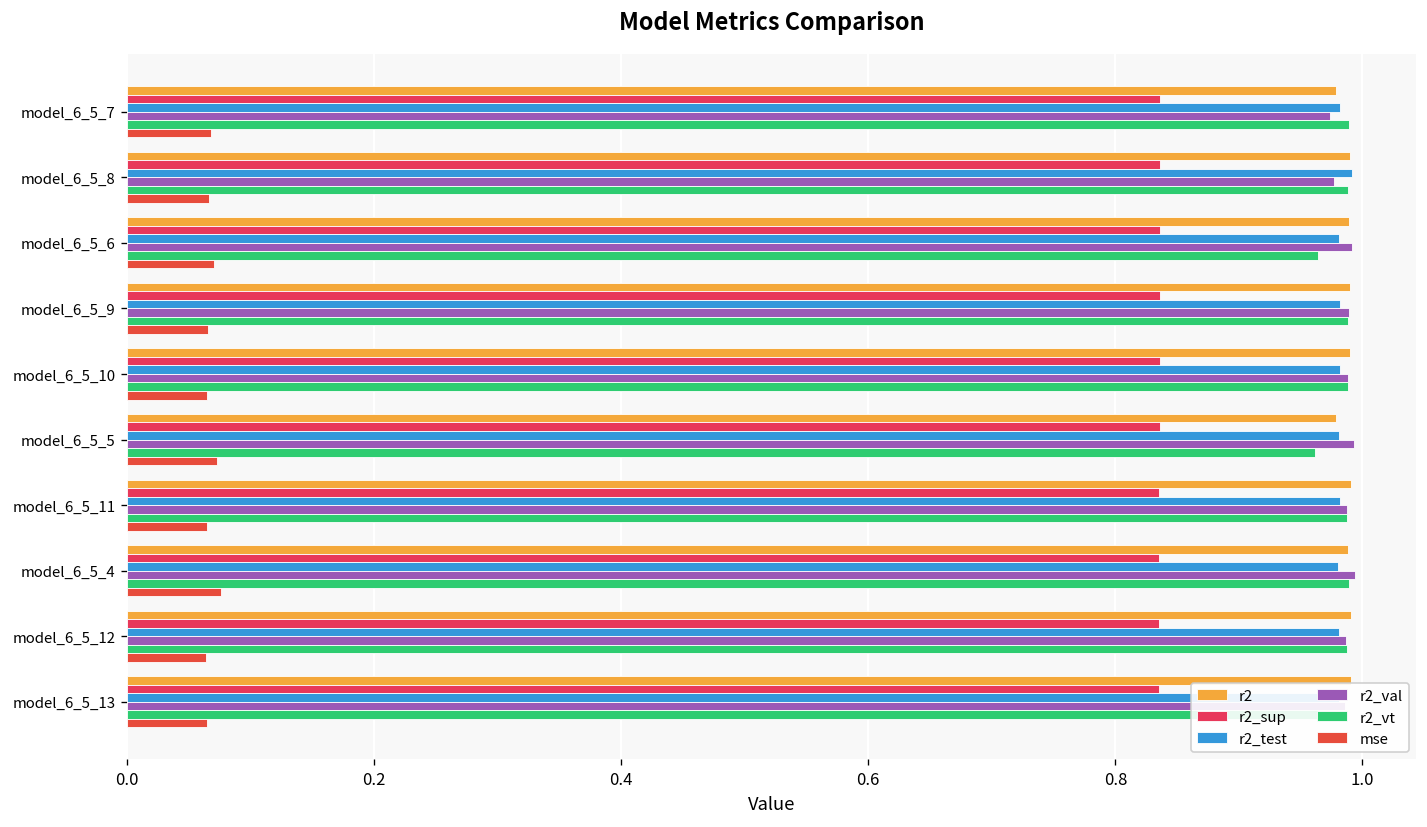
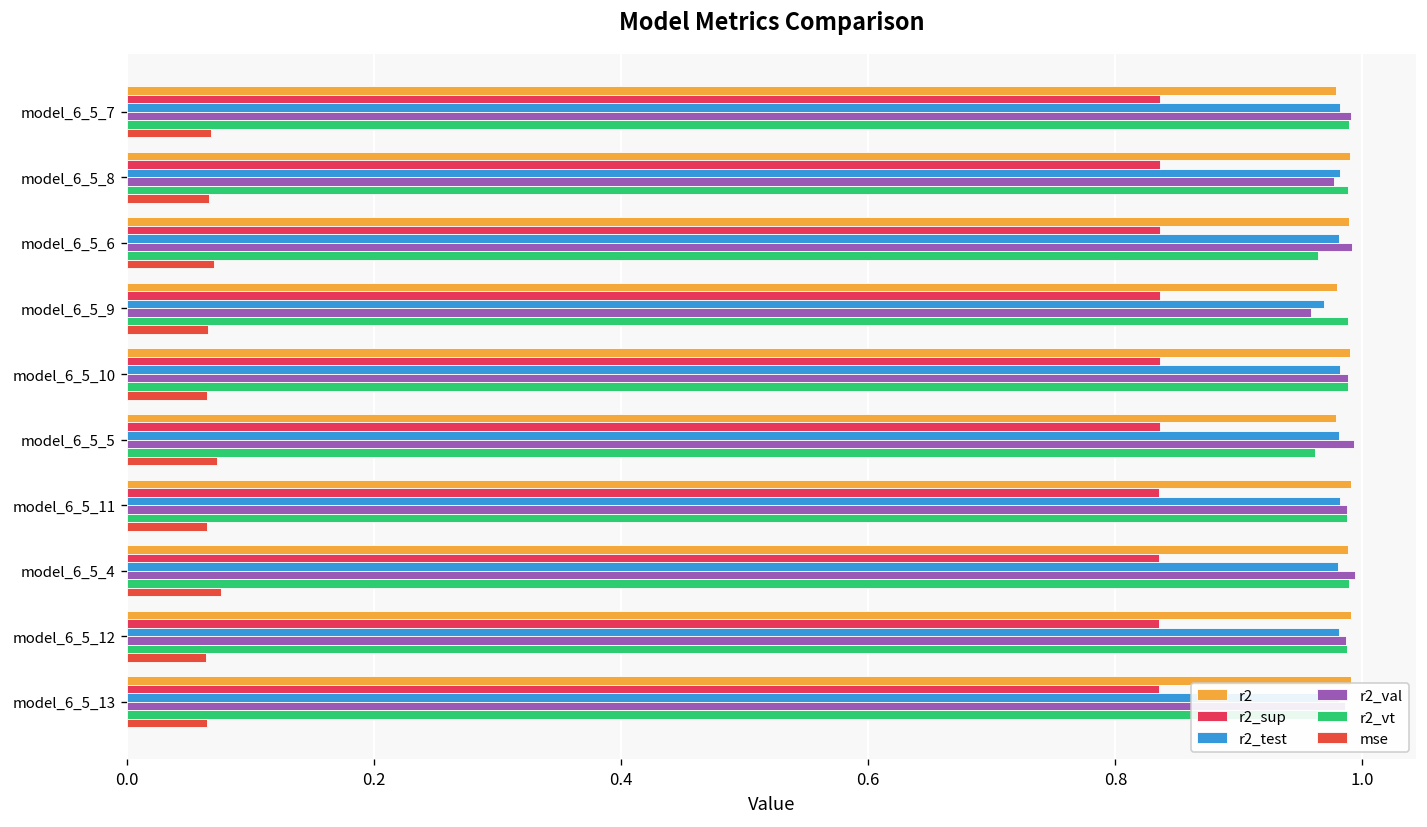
r2_val, model_6_5_7: 0.974 -> 0.991
r2_test, model_6_5_8: 0.991 -> 0.982
r2, model_6_5_9: 0.990 -> 0.979
r2_test, model_6_5_9: 0.982 -> 0.969
r2_val, model_6_5_9: 0.989 -> 0.958
